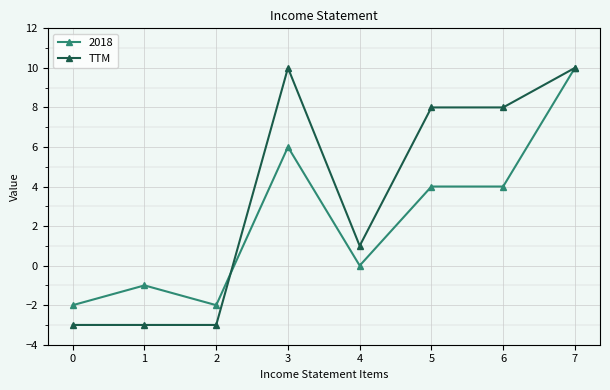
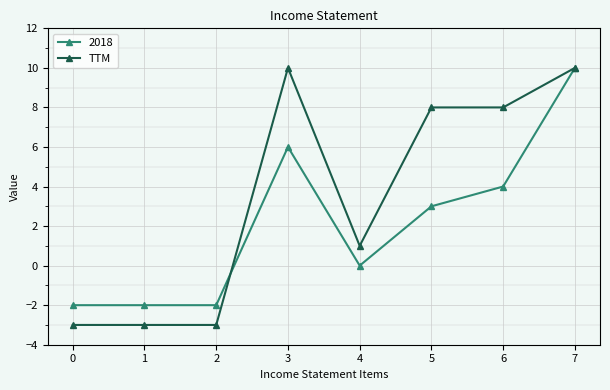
2018, 1: -1 -> -2
2018, 5: 4 -> 3
